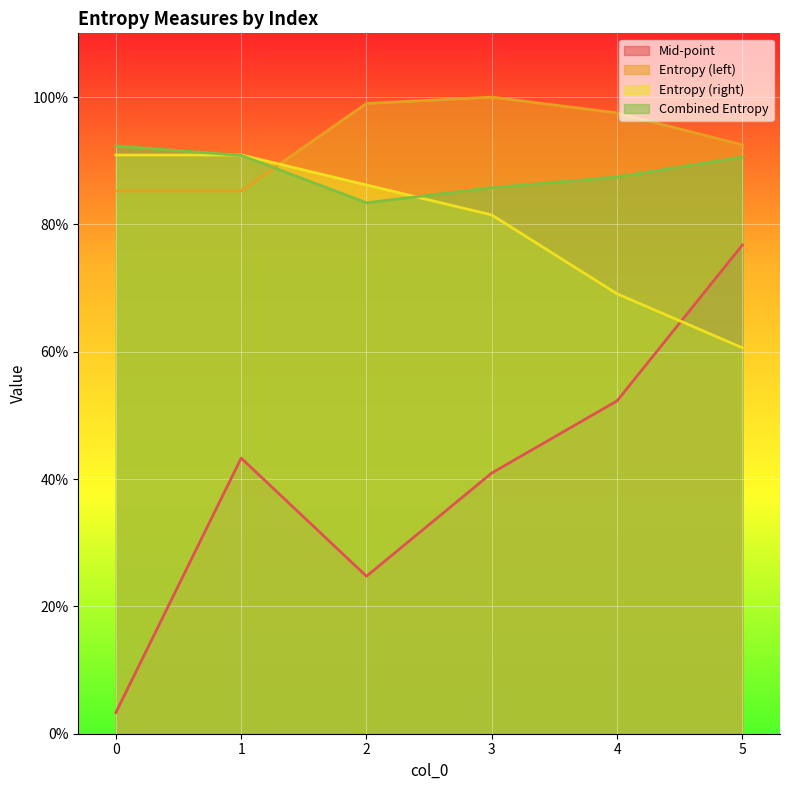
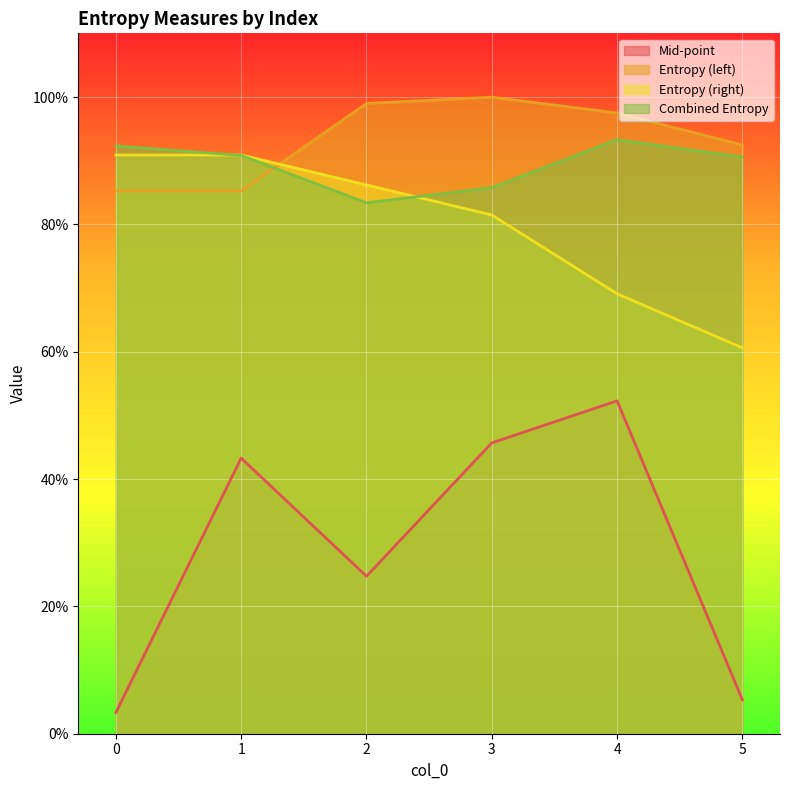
Mid-point, 3: 41% -> 46%
Combined Entropy, 4: 87% -> 93%
Mid-point, 5: 77% -> 5%
